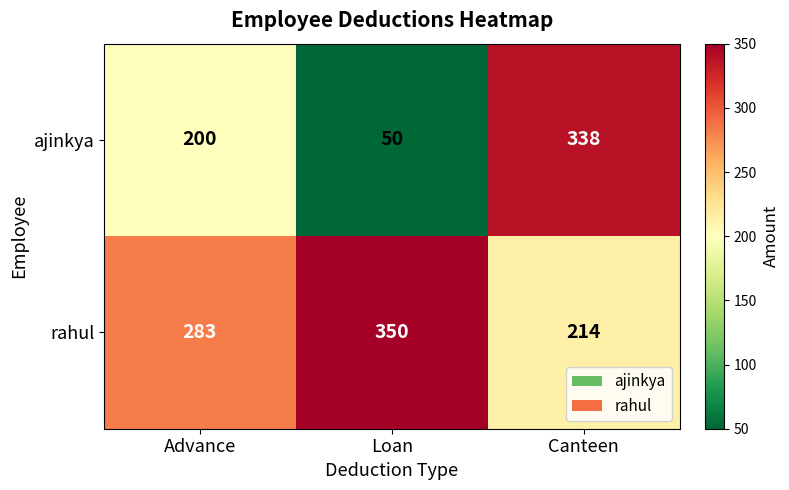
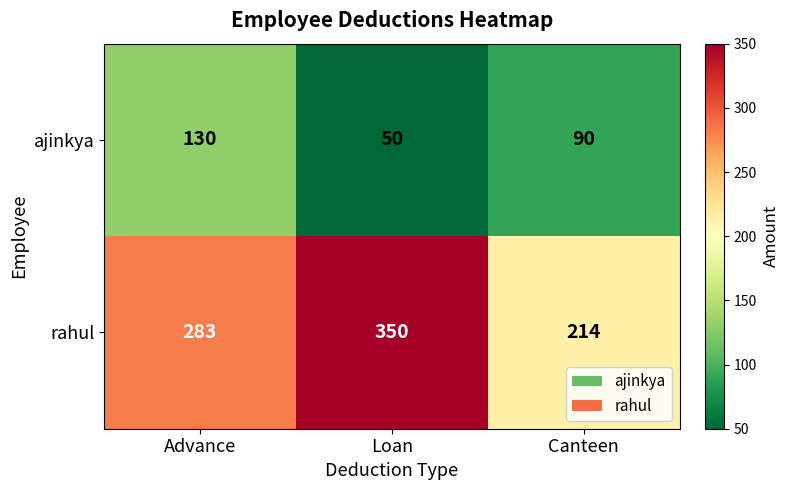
ajinkya, Advance: 200 -> 130
ajinkya, Canteen: 338 -> 90
